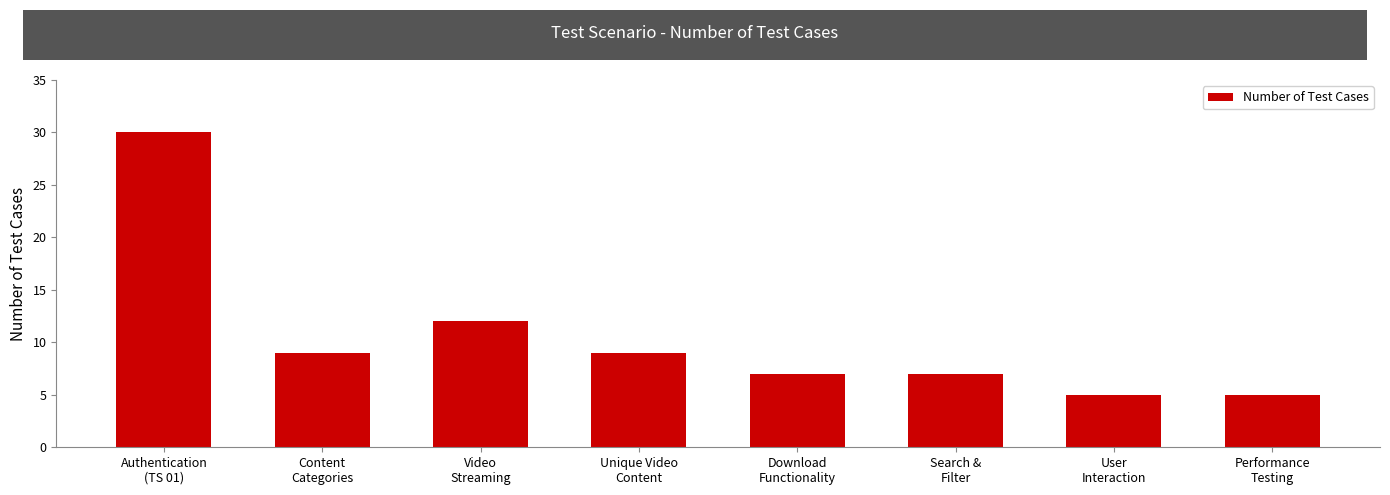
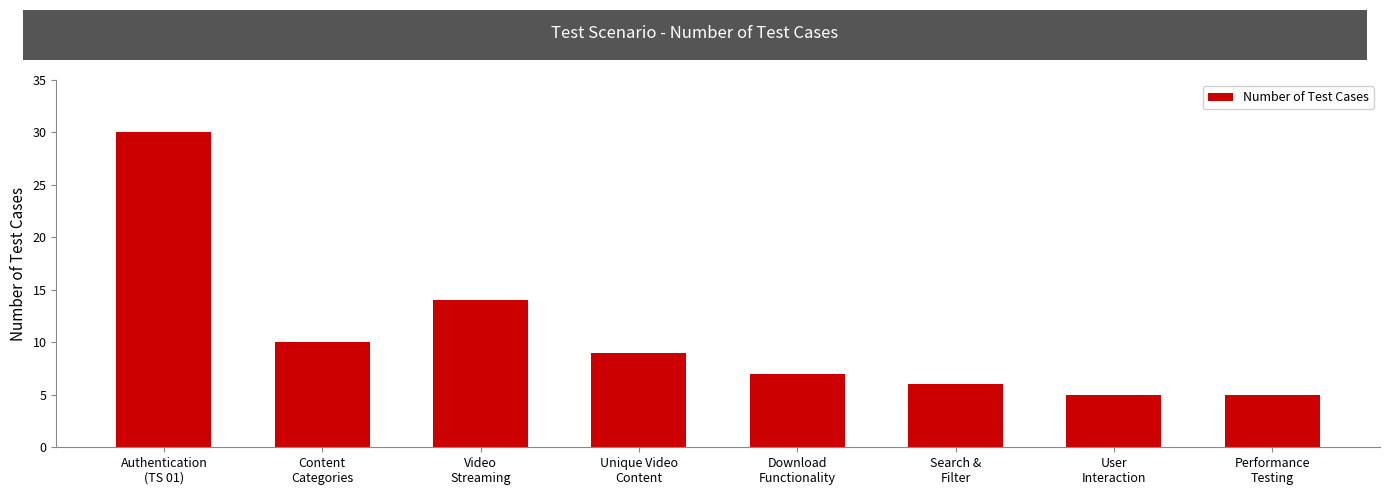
Content Categories: 9 -> 10
Video Streaming: 12 -> 14
Search & Filter: 7 -> 6
